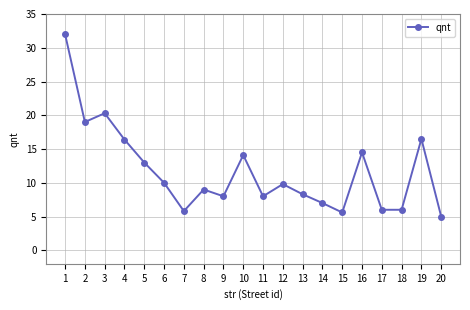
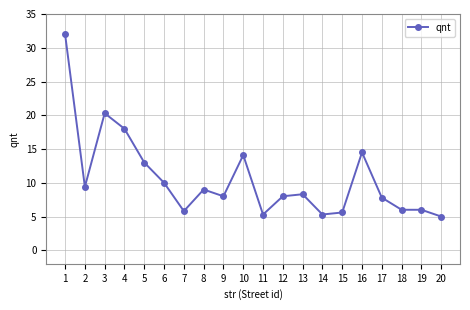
2: 19 -> 9
4: 16 -> 18
11: 8 -> 5
12: 10 -> 8
14: 7 -> 5
17: 6 -> 8
19: 17 -> 6
